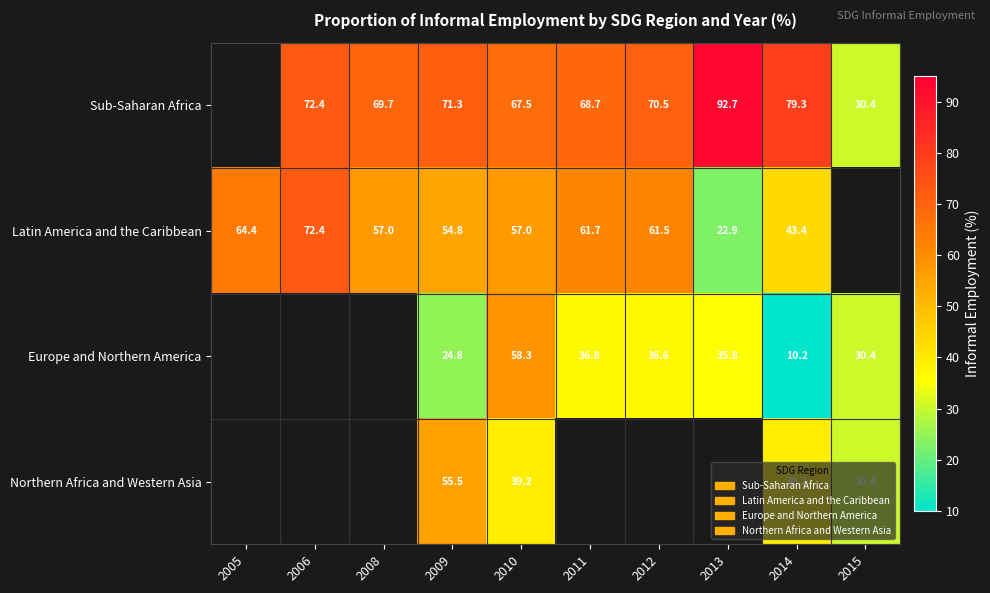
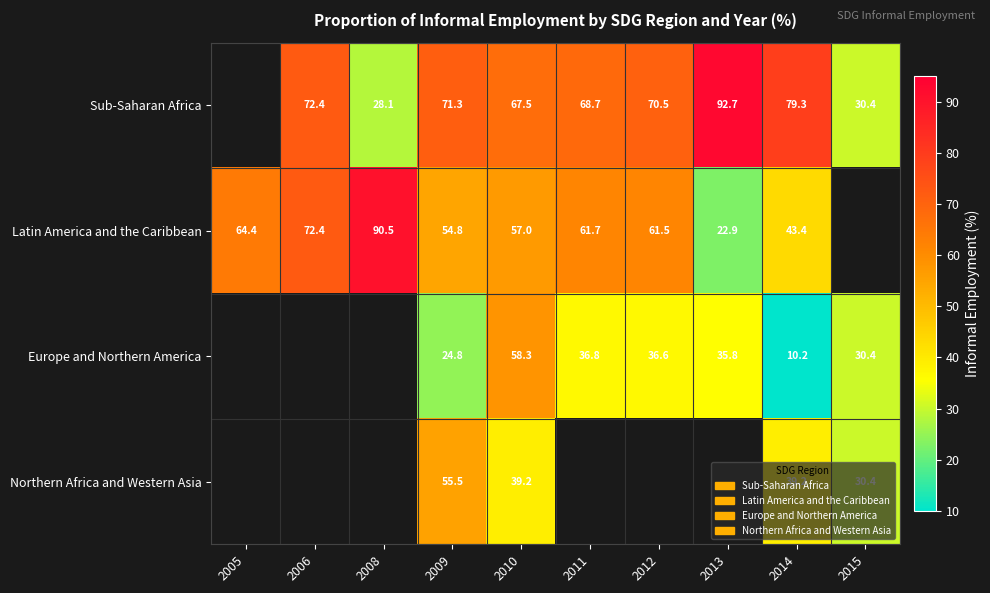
Sub-Saharan Africa, 2008: 69.7 -> 28.1
Latin America and the Caribbean, 2008: 57.0 -> 90.5
